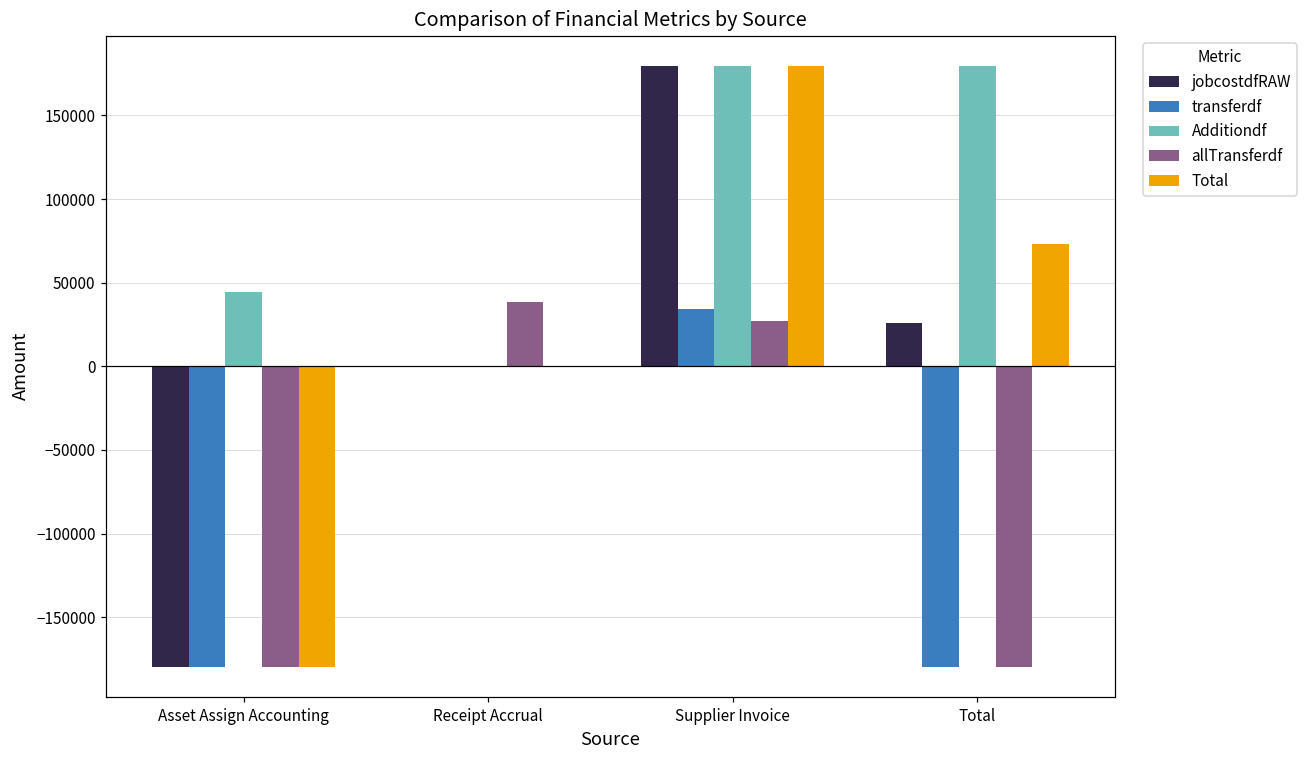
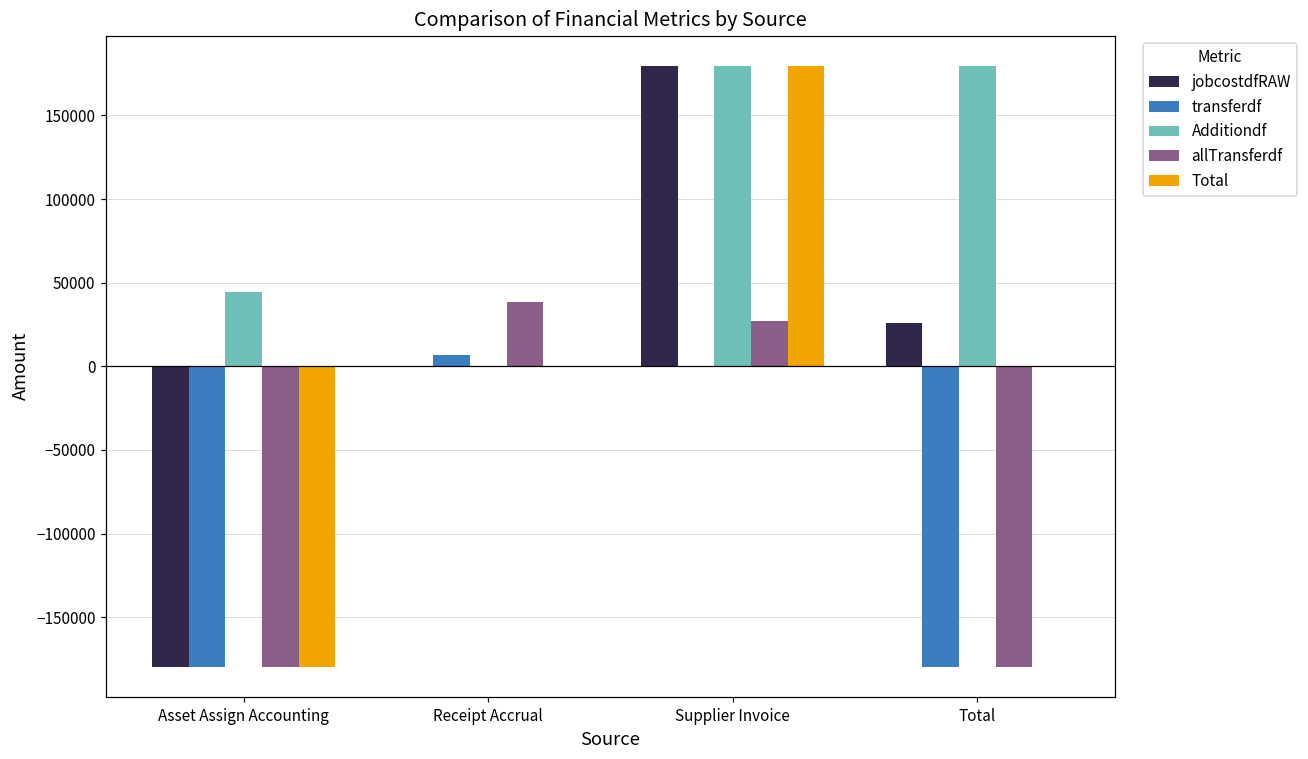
transferdf, Receipt Accrual: 0 -> 7000
transferdf, Supplier Invoice: 34000 -> 0
Total, Total: 73000 -> 0
